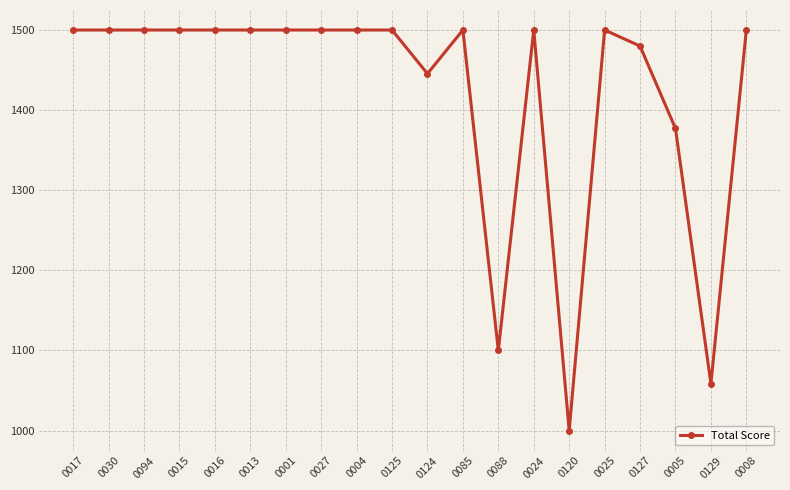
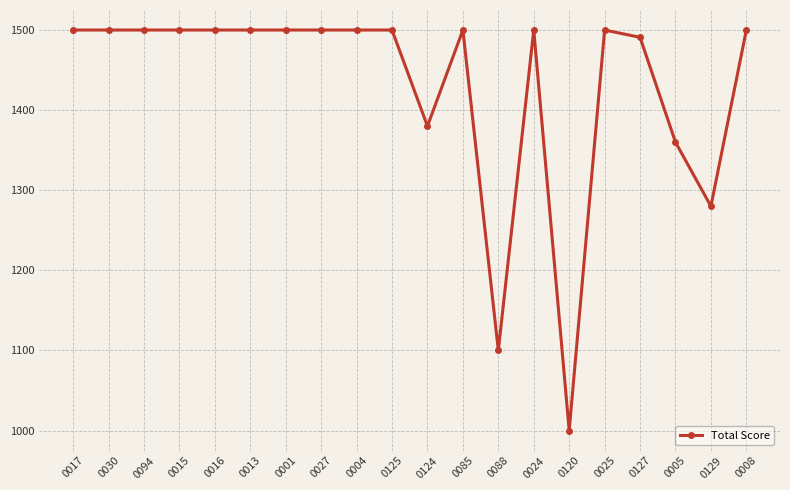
0124: 1450 -> 1380
0127: 1480 -> 1490
0005: 1380 -> 1360
0129: 1060 -> 1280
